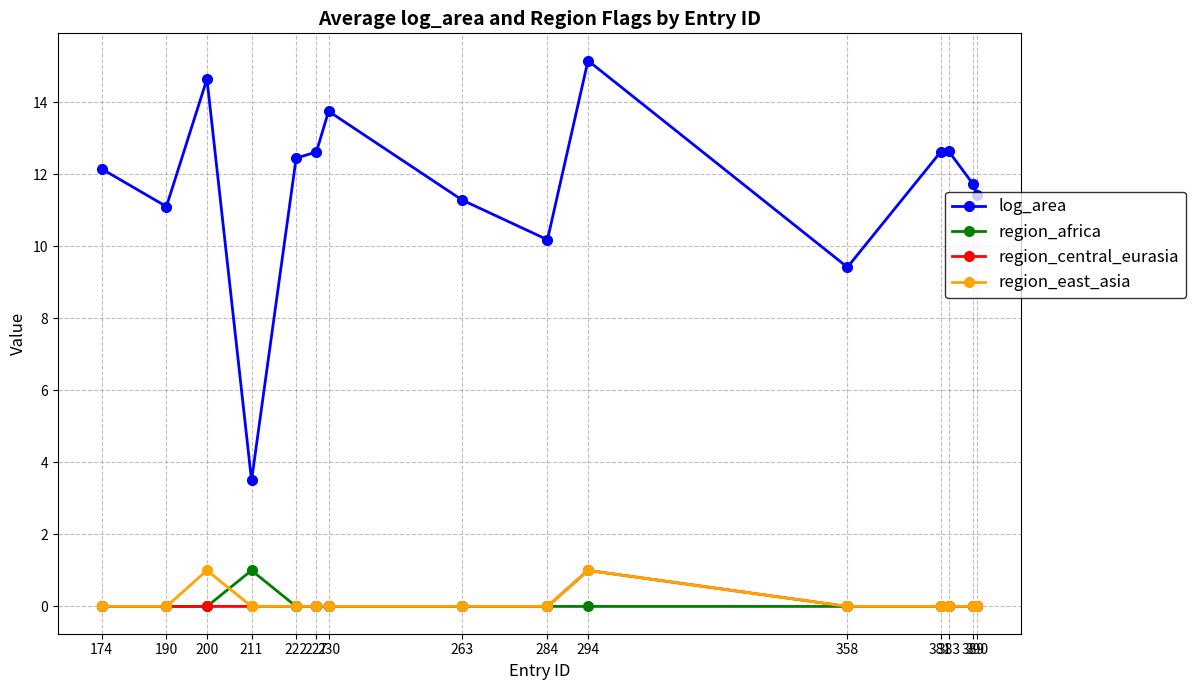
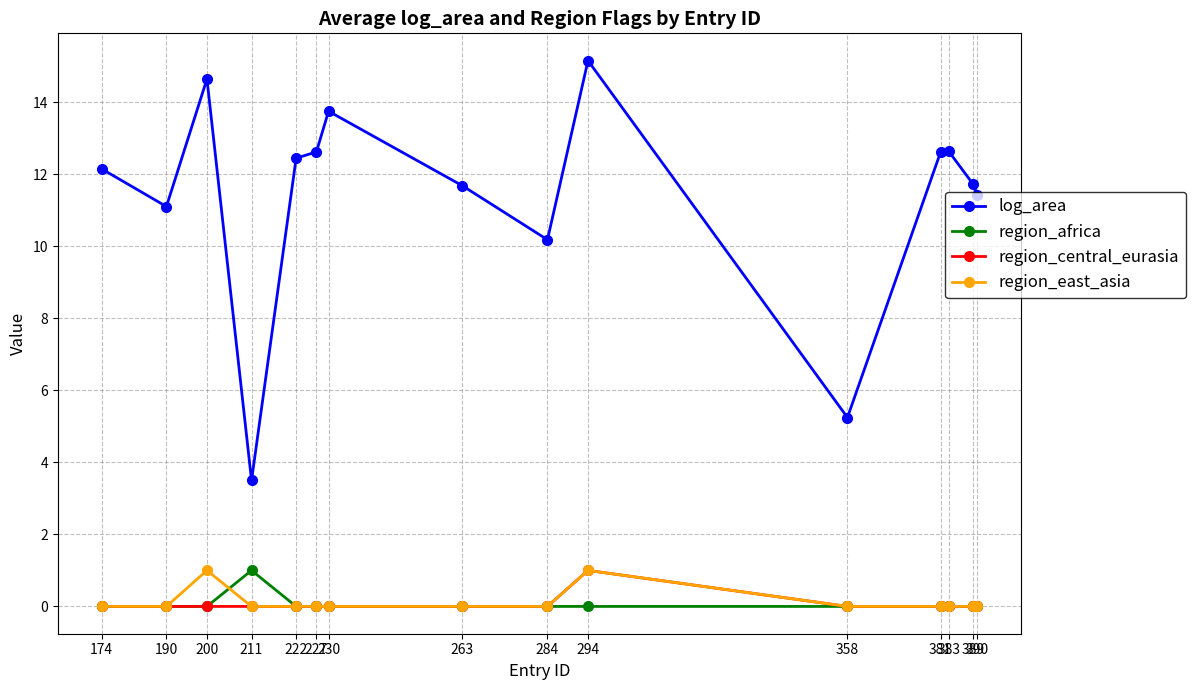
log_area, 263: 11.3 -> 11.7
log_area, 358: 9.4 -> 5.2
